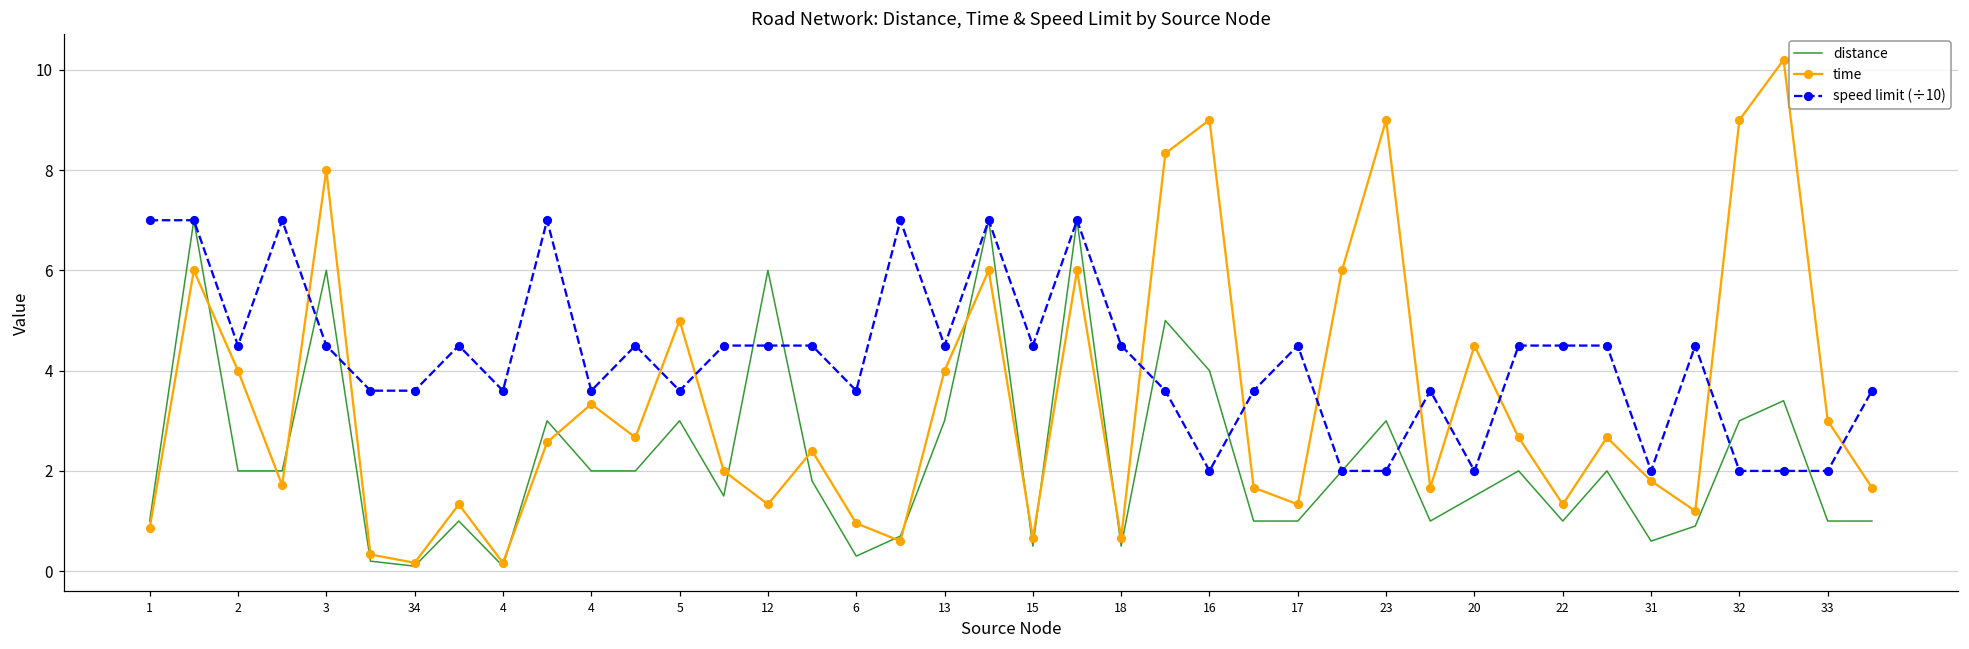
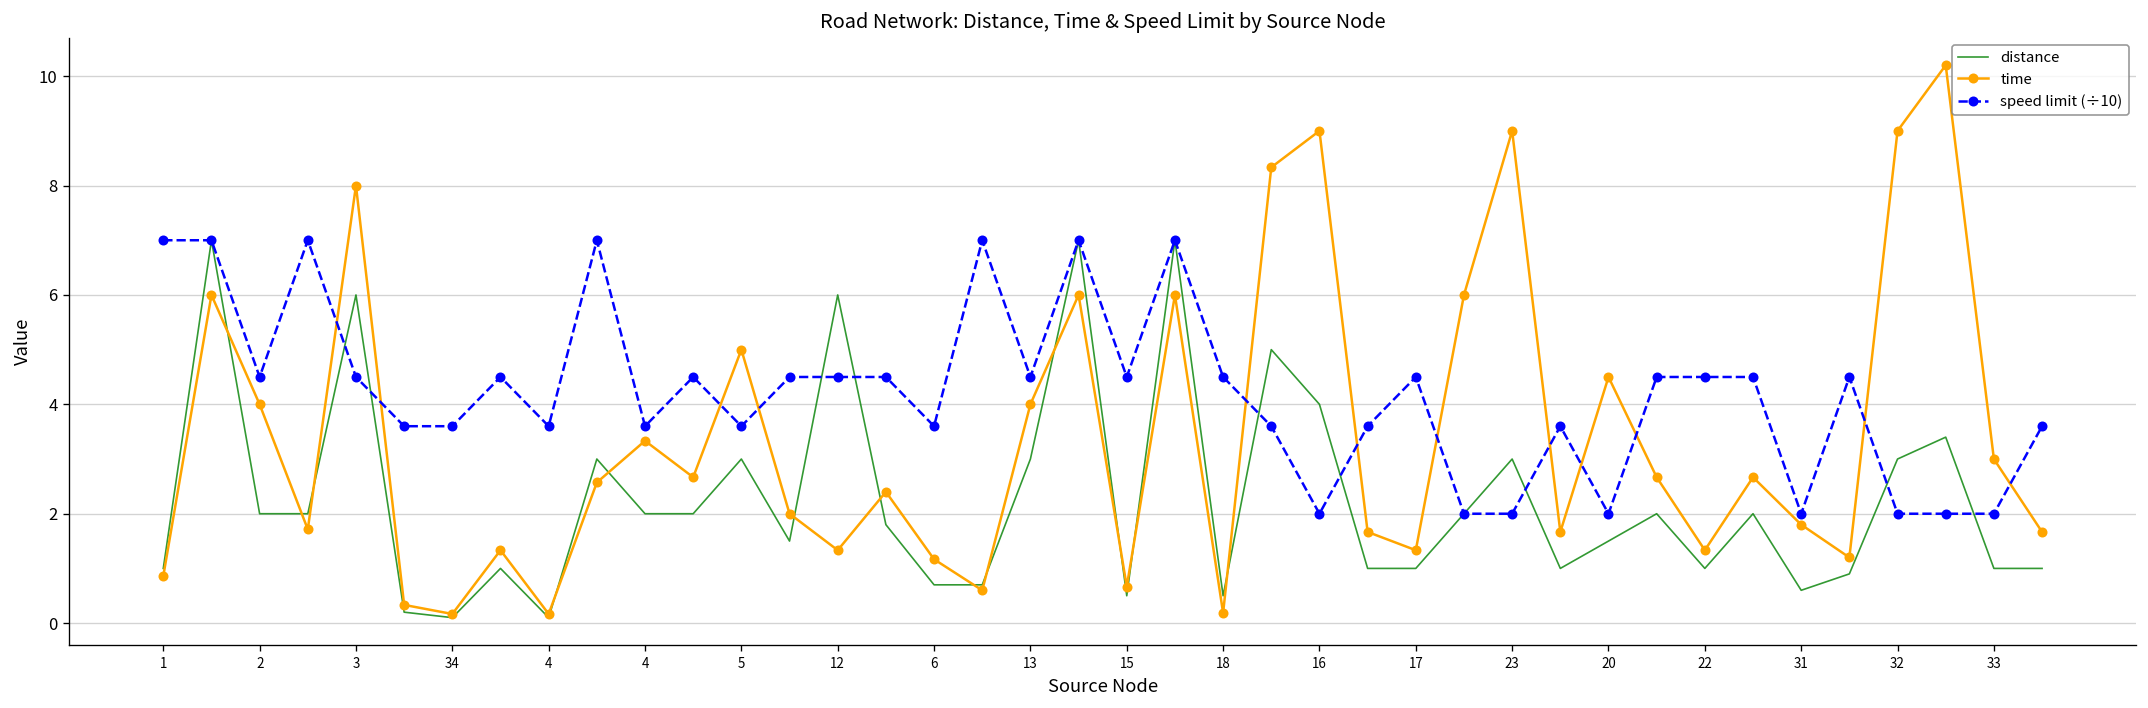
distance, 6: 0.3 -> 0.7
time, 6: 1.0 -> 1.2
time, 18: 0.7 -> 0.2
